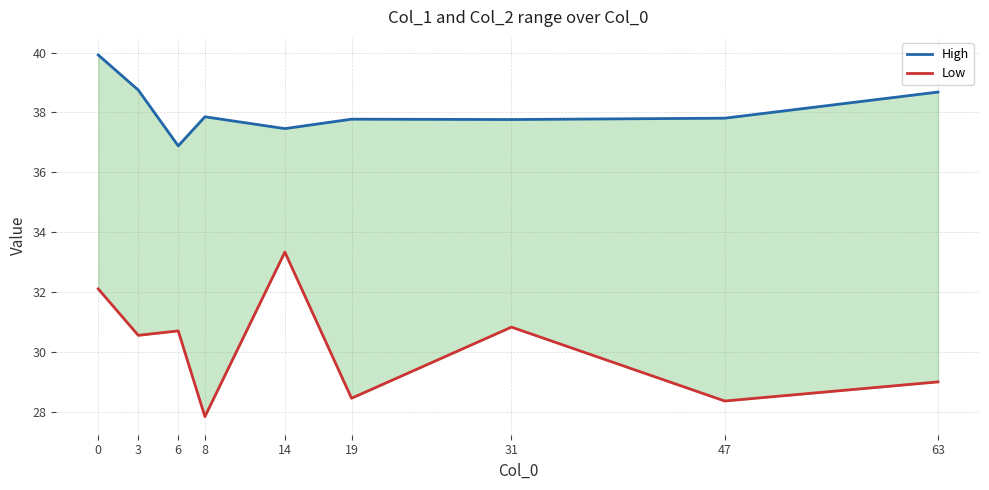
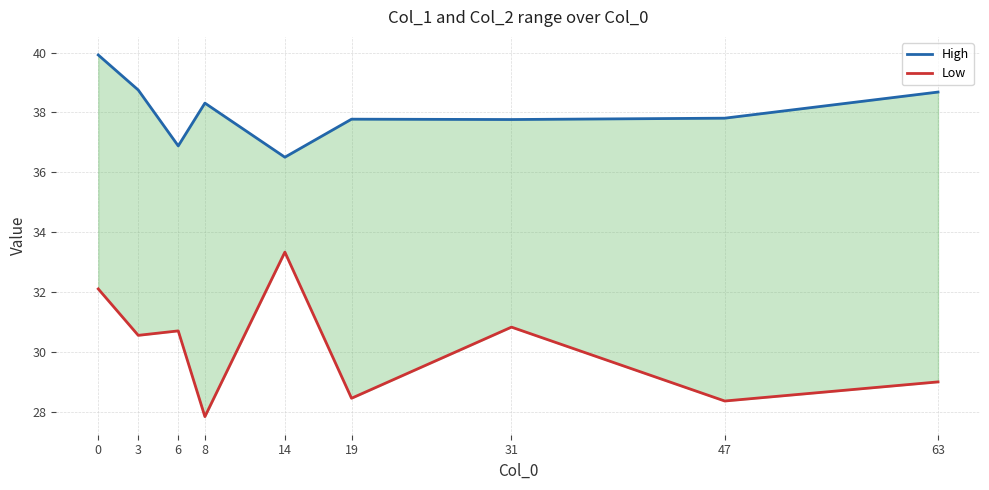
High, 8: 37.9 -> 38.3
High, 14: 37.5 -> 36.5
